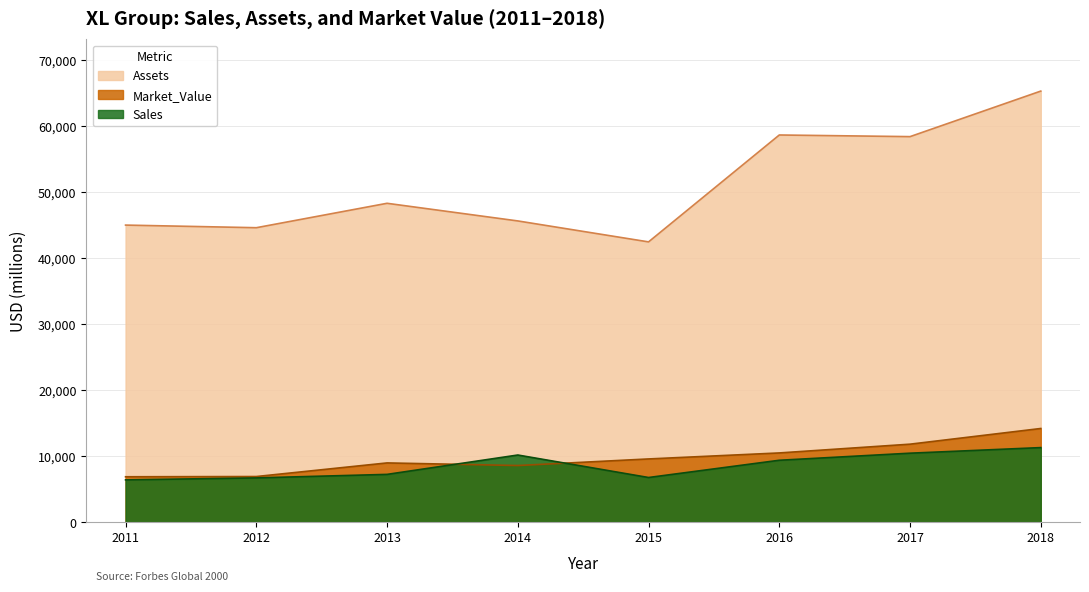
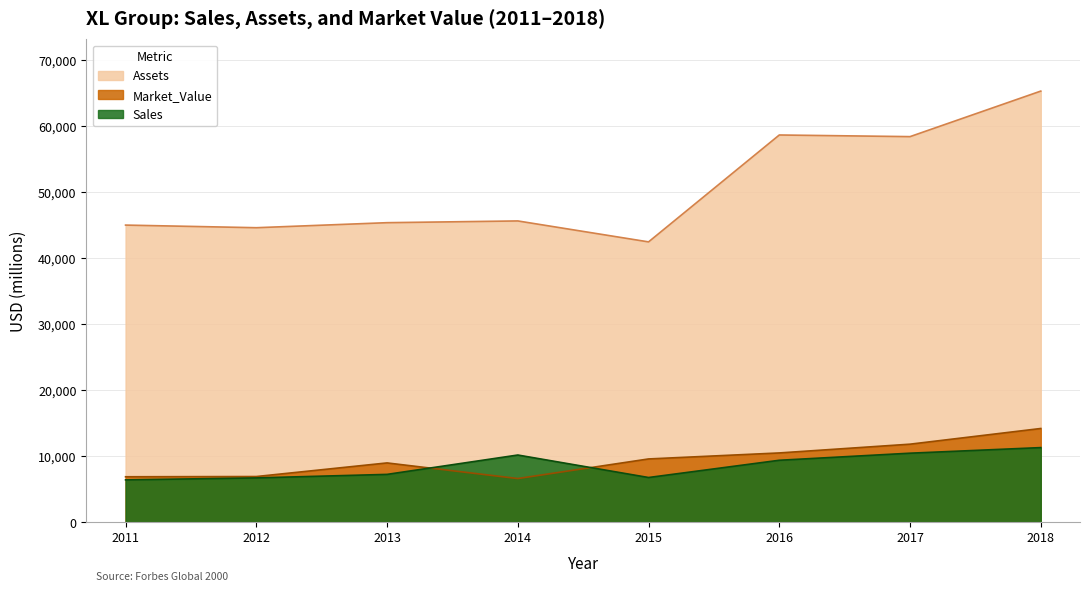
Assets, 2013: 48,000 -> 45,000
Market_Value, 2014: 9,000 -> 7,000
